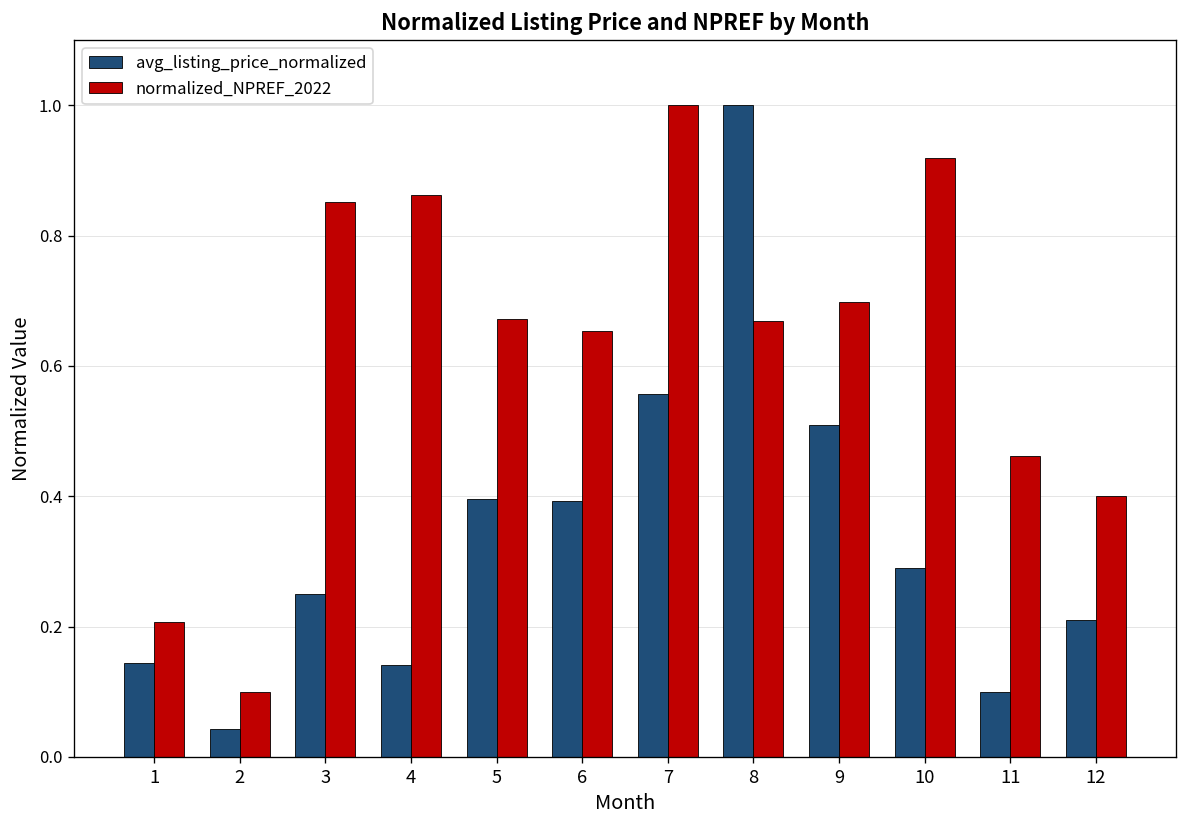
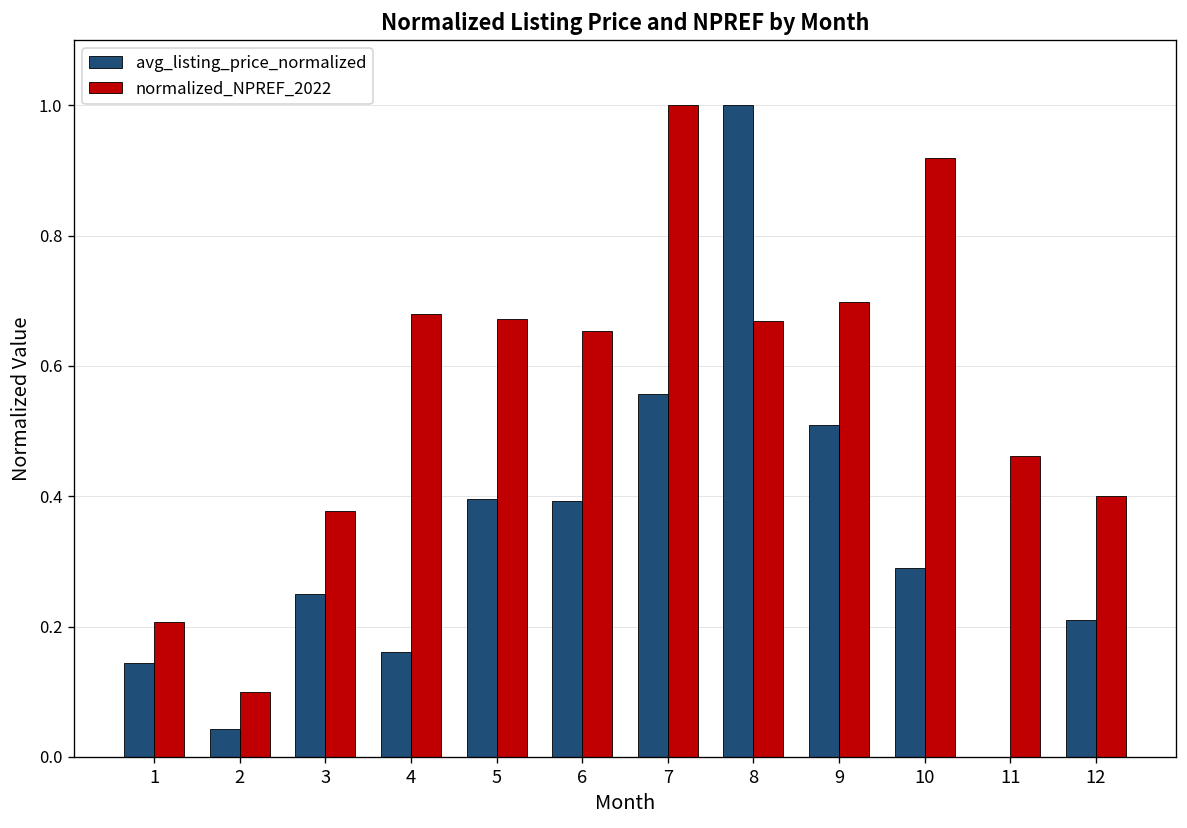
normalized_NPREF_2022, 3: 0.85 -> 0.38
avg_listing_price_normalized, 4: 0.14 -> 0.16
normalized_NPREF_2022, 4: 0.86 -> 0.68
avg_listing_price_normalized, 11: 0.1 -> 0.0
